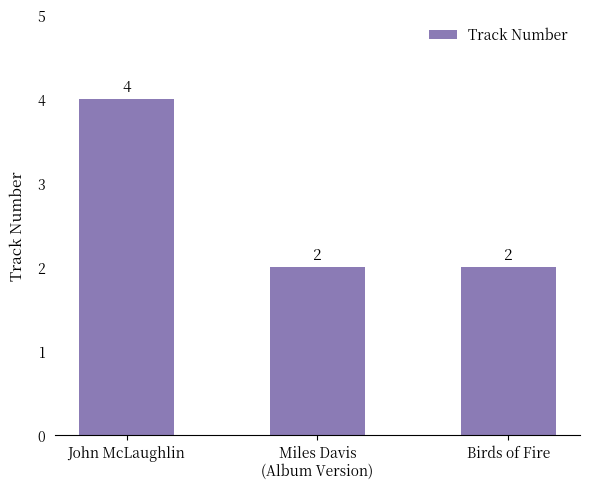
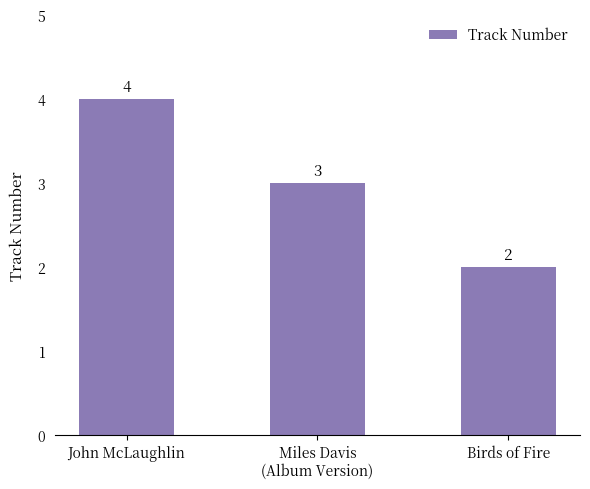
Miles Davis (Album Version): 2 -> 3
